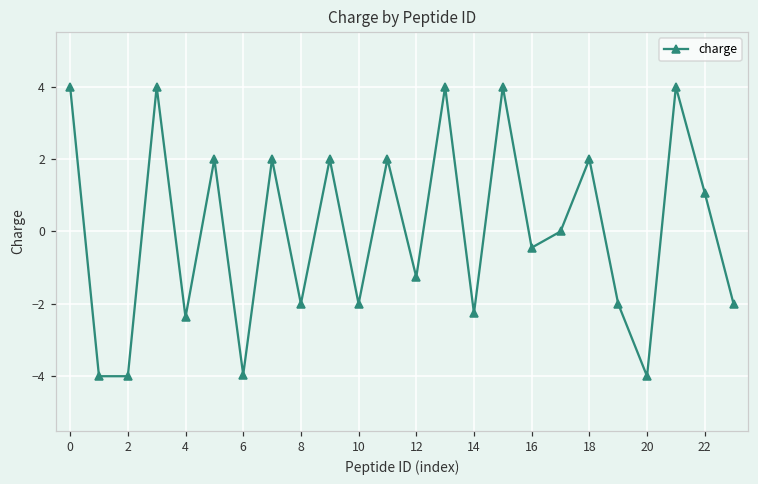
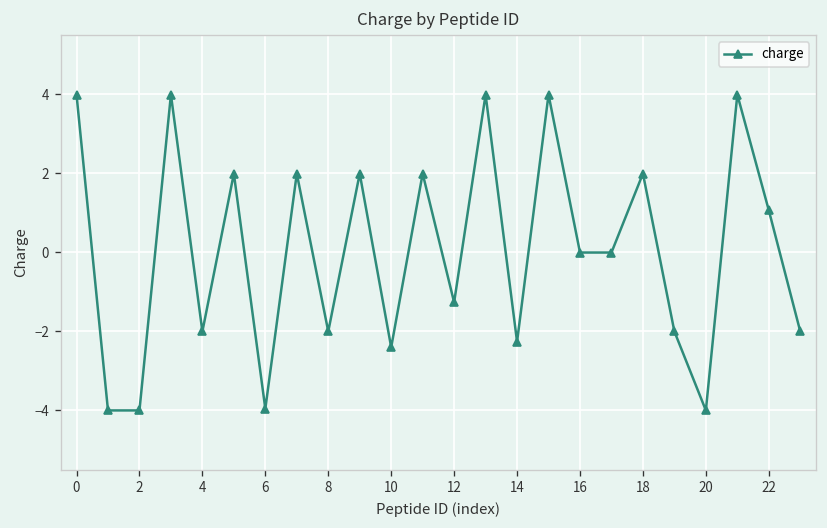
4: -2.4 -> -2.0
10: -2.0 -> -2.4
16: -0.4 -> 0.0
